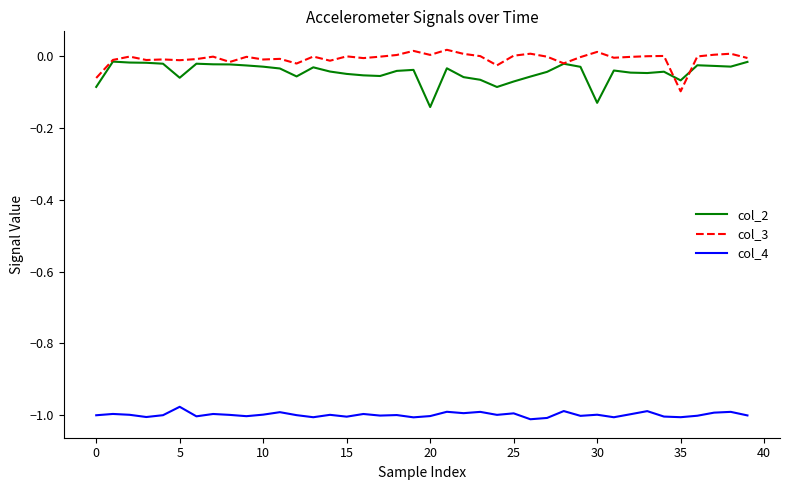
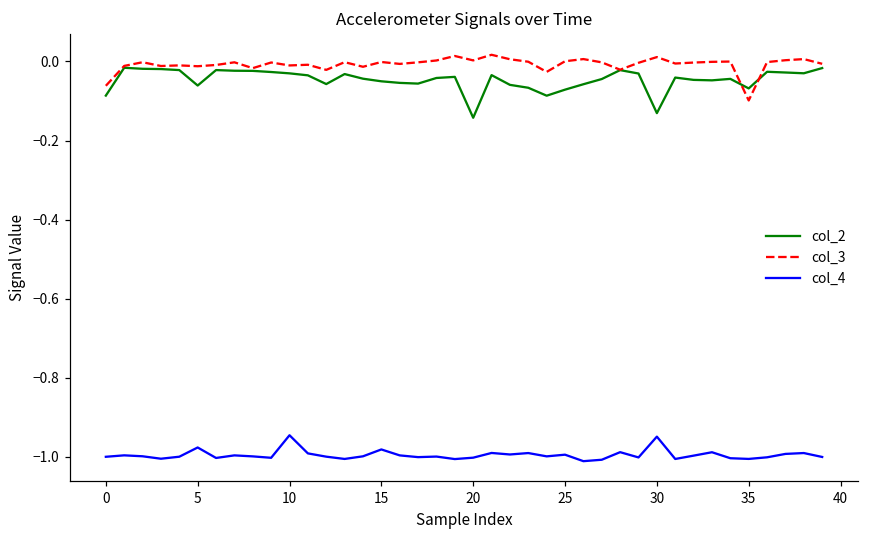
col_4, 10: -1.00 -> -0.95
col_4, 15: -1.00 -> -0.98
col_4, 30: -1.00 -> -0.95
